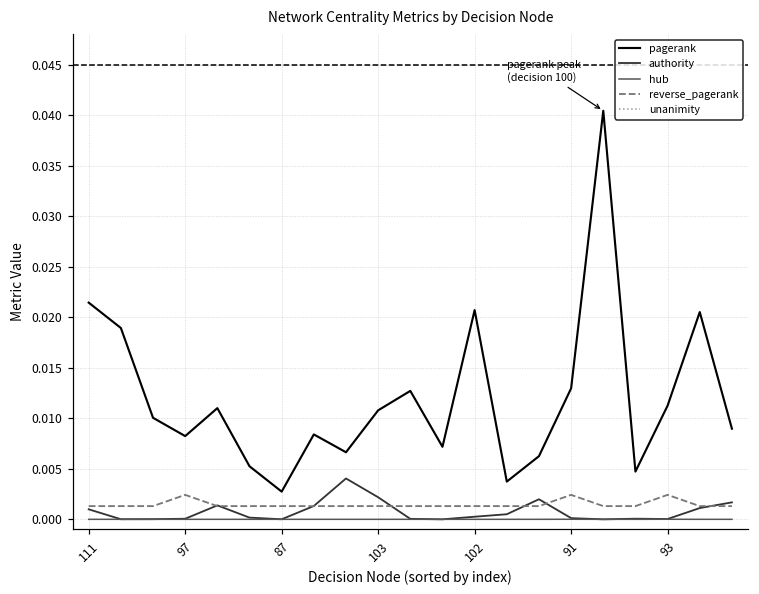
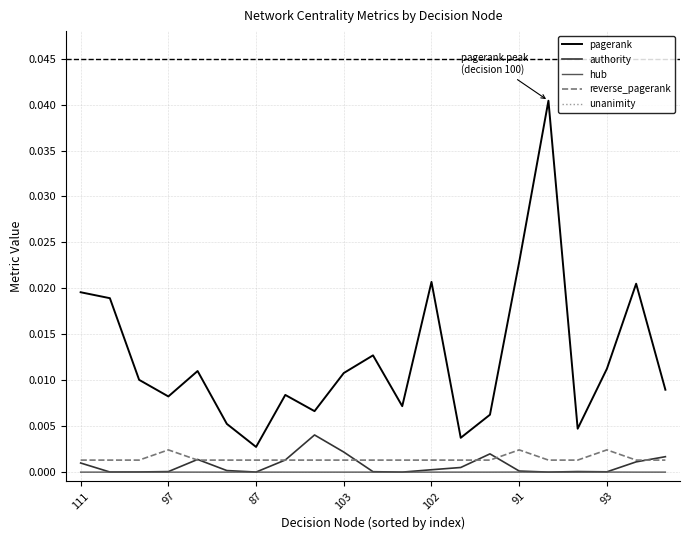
pagerank, 111: 0.021 -> 0.020
pagerank, 91: 0.013 -> 0.023
